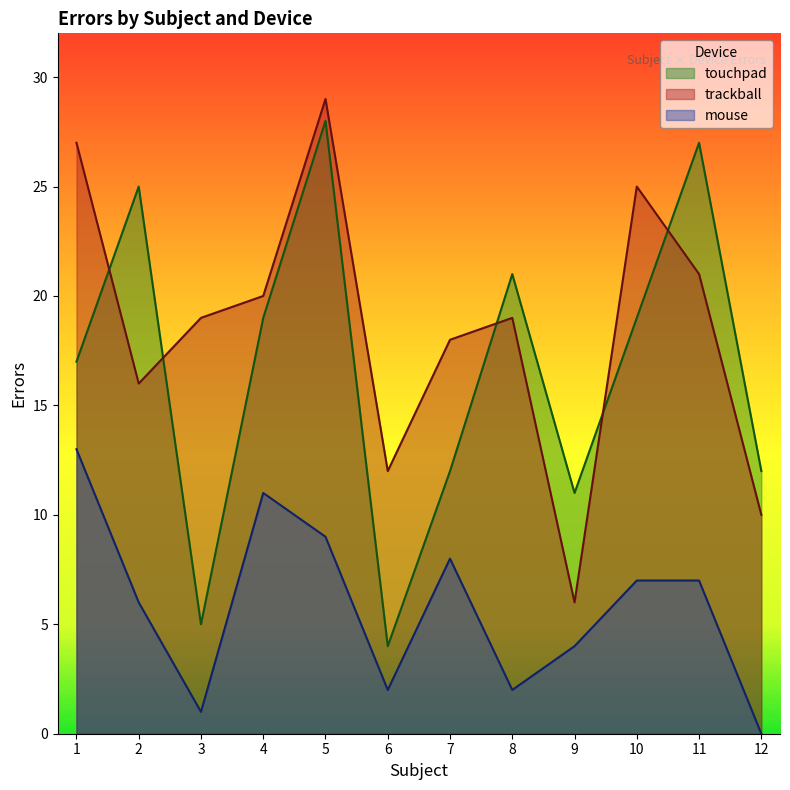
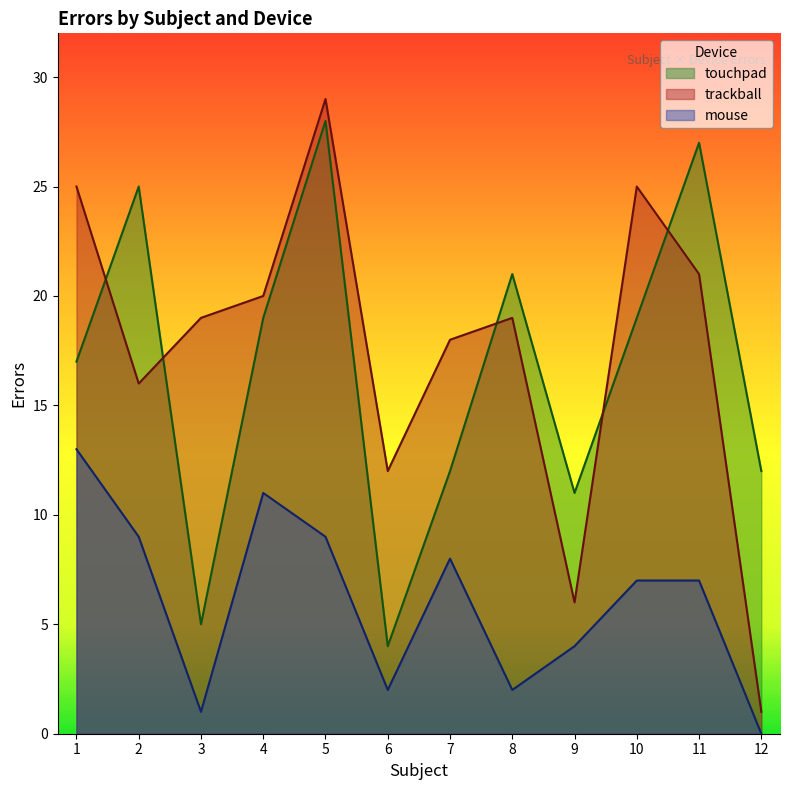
trackball, 1: 27 -> 25
mouse, 2: 6 -> 9
trackball, 12: 10 -> 1
